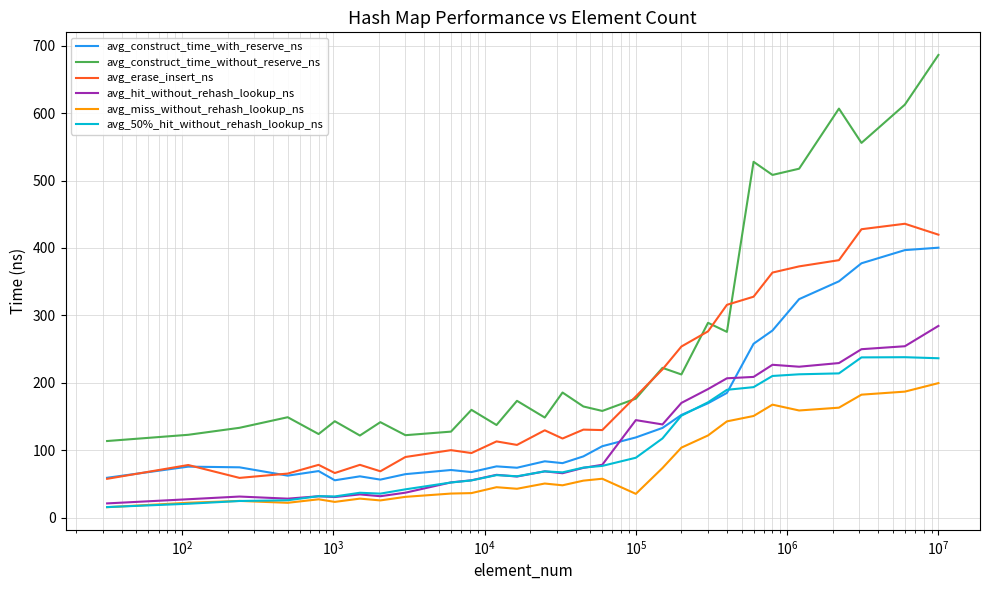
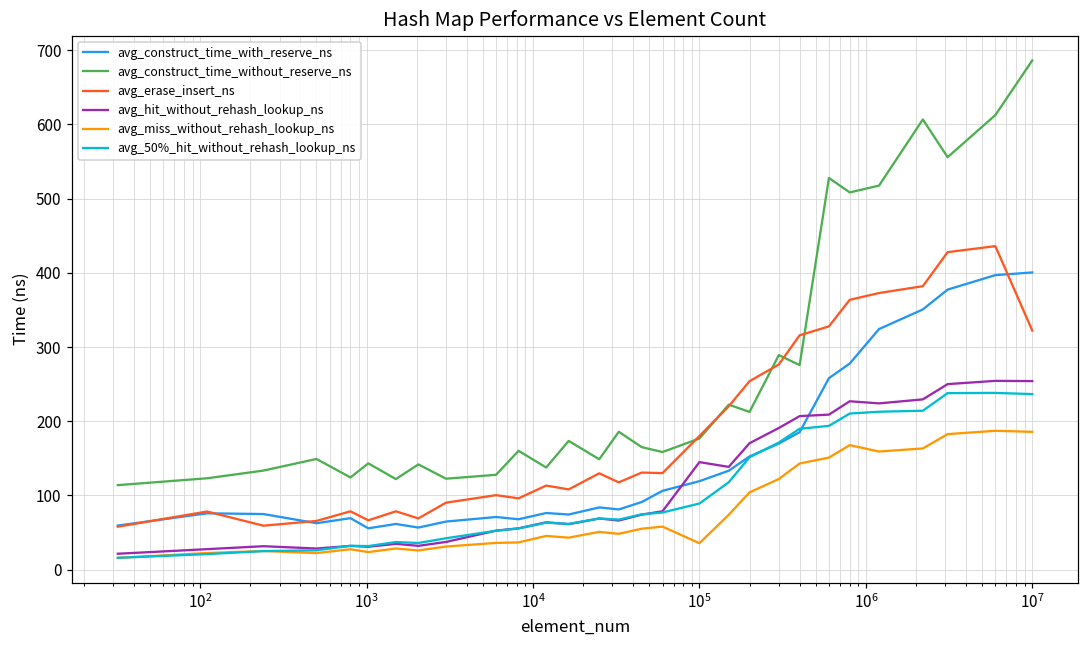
avg_erase_insert_ns, 10^7: 420 -> 320
avg_hit_without_rehash_lookup_ns, 10^7: 280 -> 250
avg_miss_without_rehash_lookup_ns, 10^7: 200 -> 190
